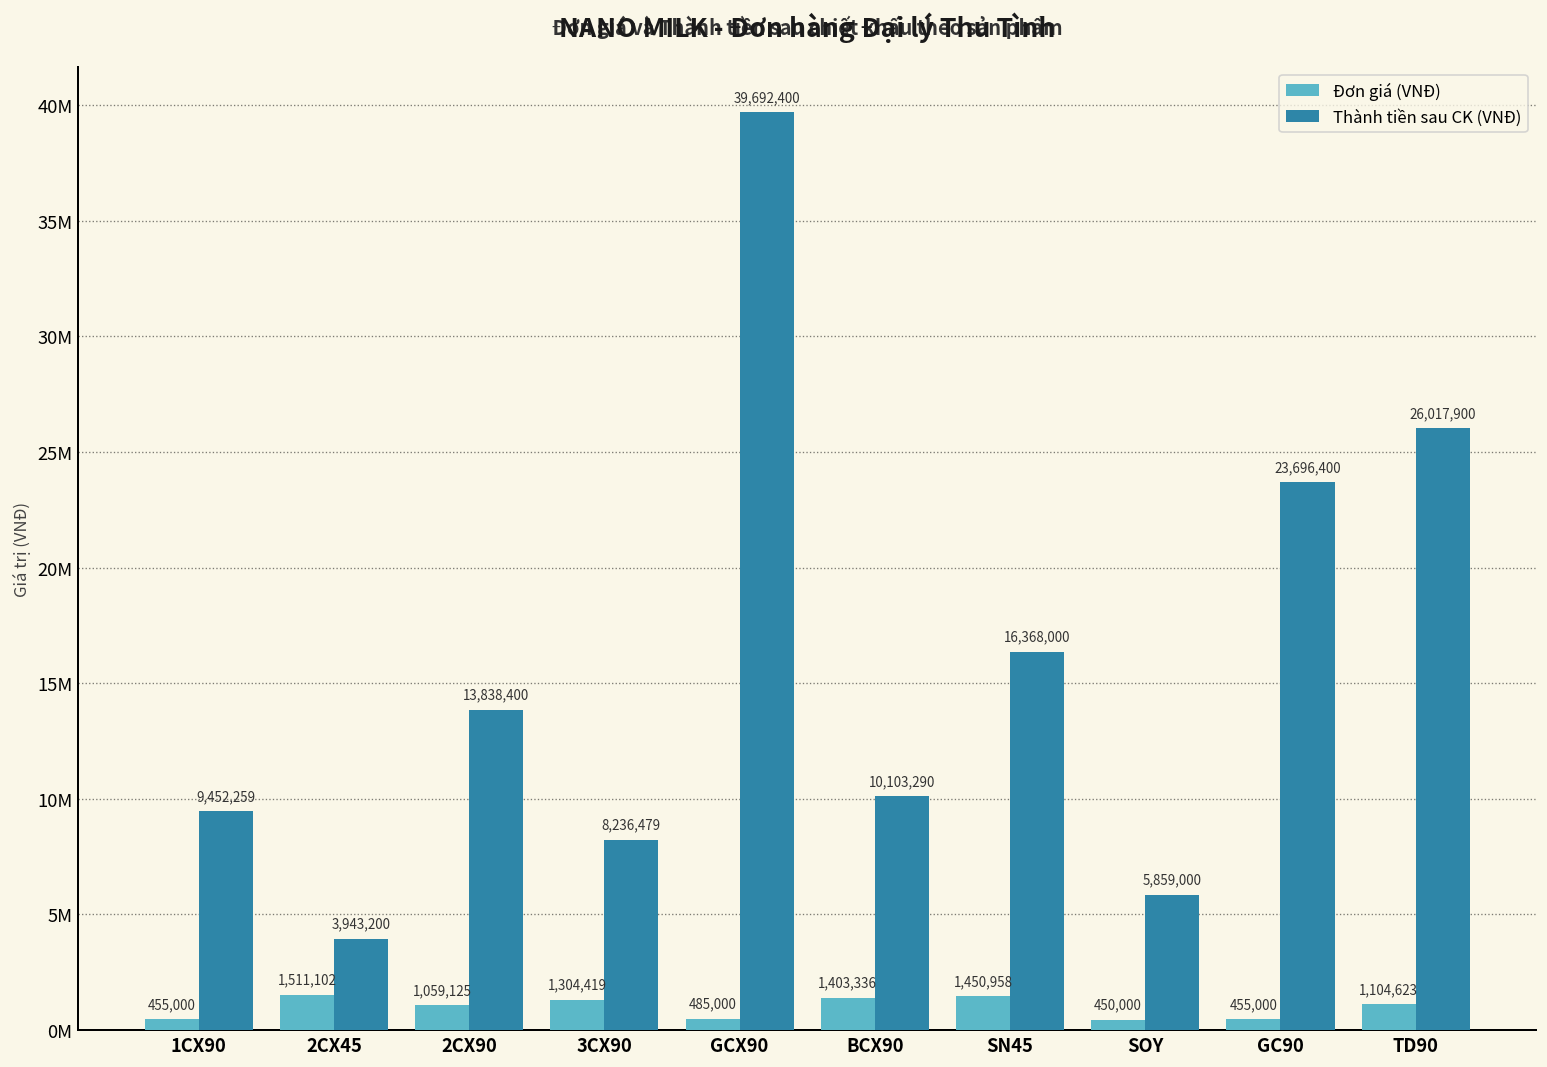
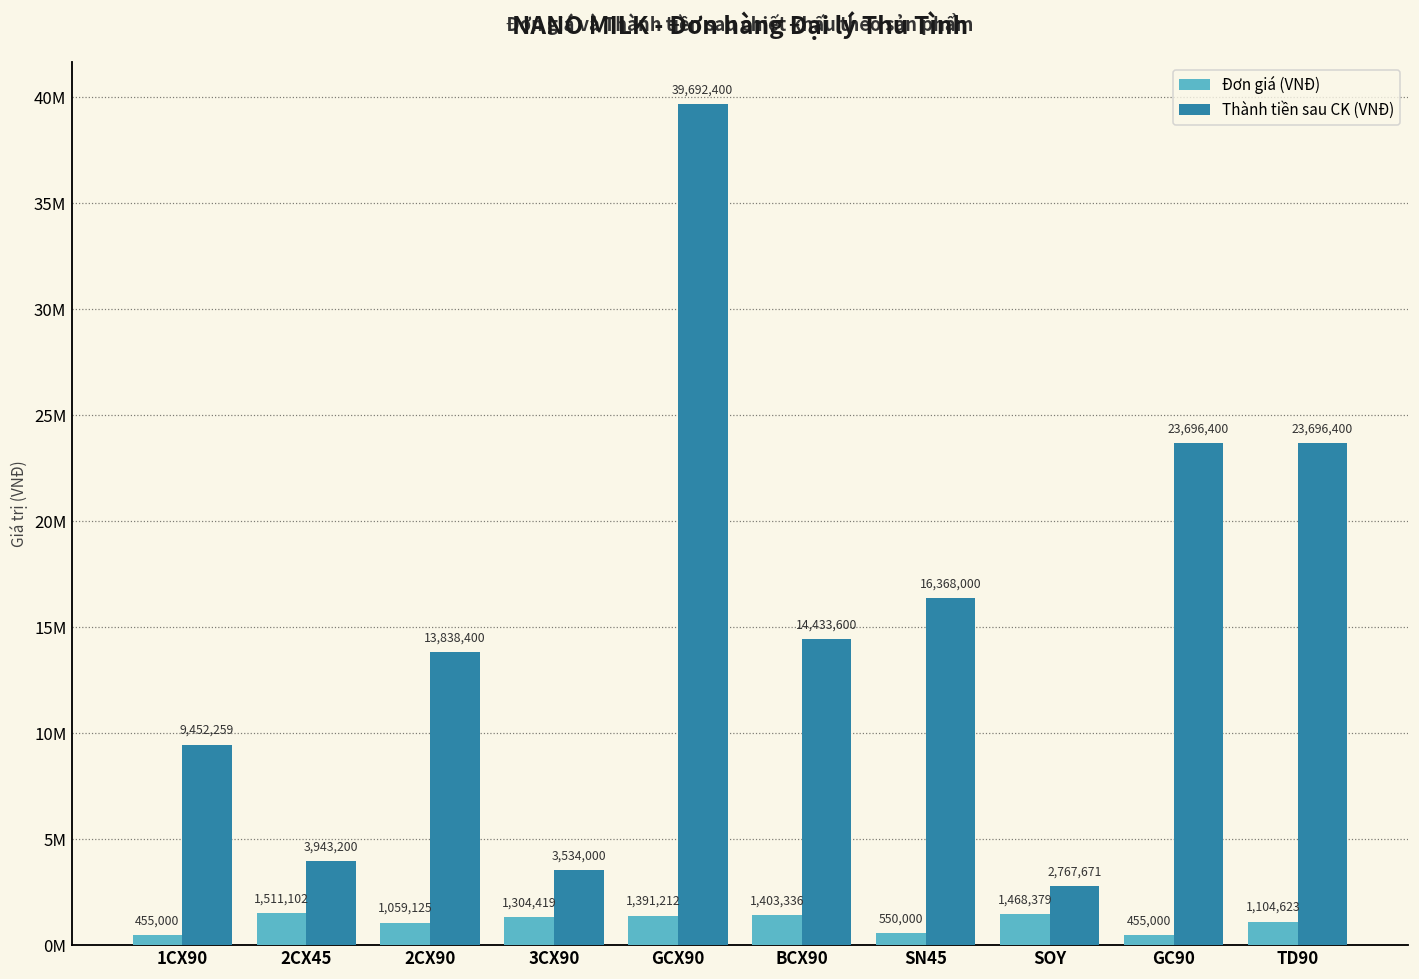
Thành tiền sau CK (VNĐ), 3CX90: 8,236,479 -> 3,534,000
Đơn giá (VNĐ), GCX90: 485,000 -> 1,391,212
Thành tiền sau CK (VNĐ), BCX90: 10,103,290 -> 14,433,600
Đơn giá (VNĐ), SN45: 1,450,958 -> 550,000
Đơn giá (VNĐ), SOY: 450,000 -> 1,468,379
Thành tiền sau CK (VNĐ), SOY: 5,859,000 -> 2,767,671
Thành tiền sau CK (VNĐ), TD90: 26,017,900 -> 23,696,400
